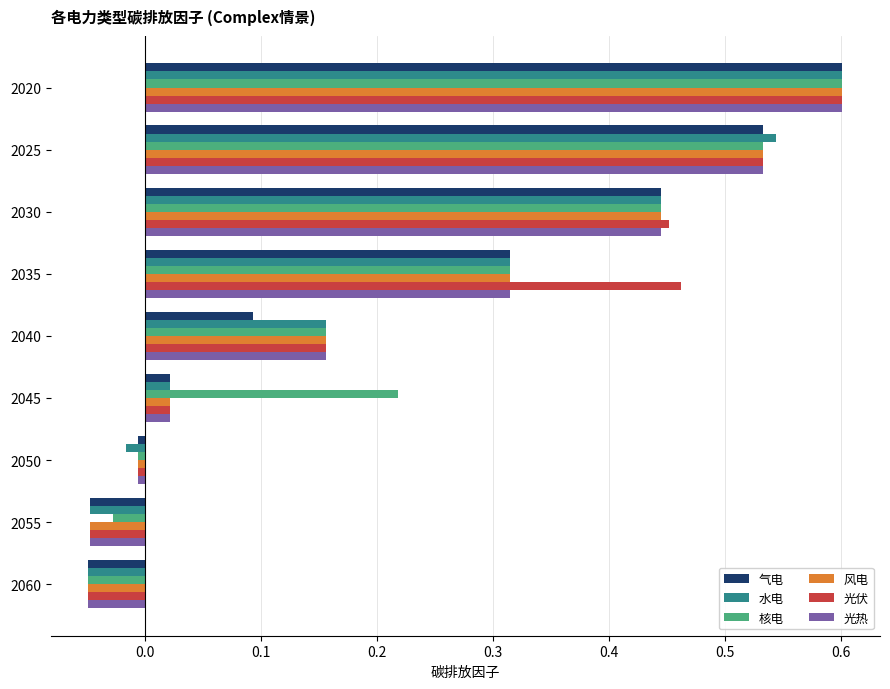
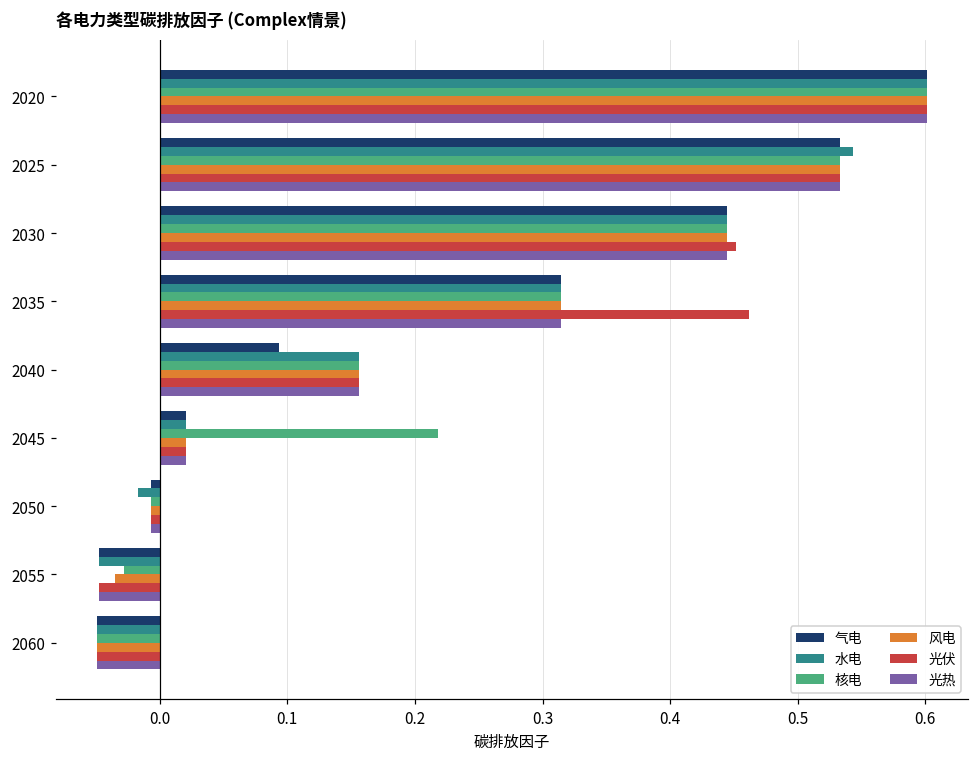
风电, 2055: -0.048 -> -0.035
